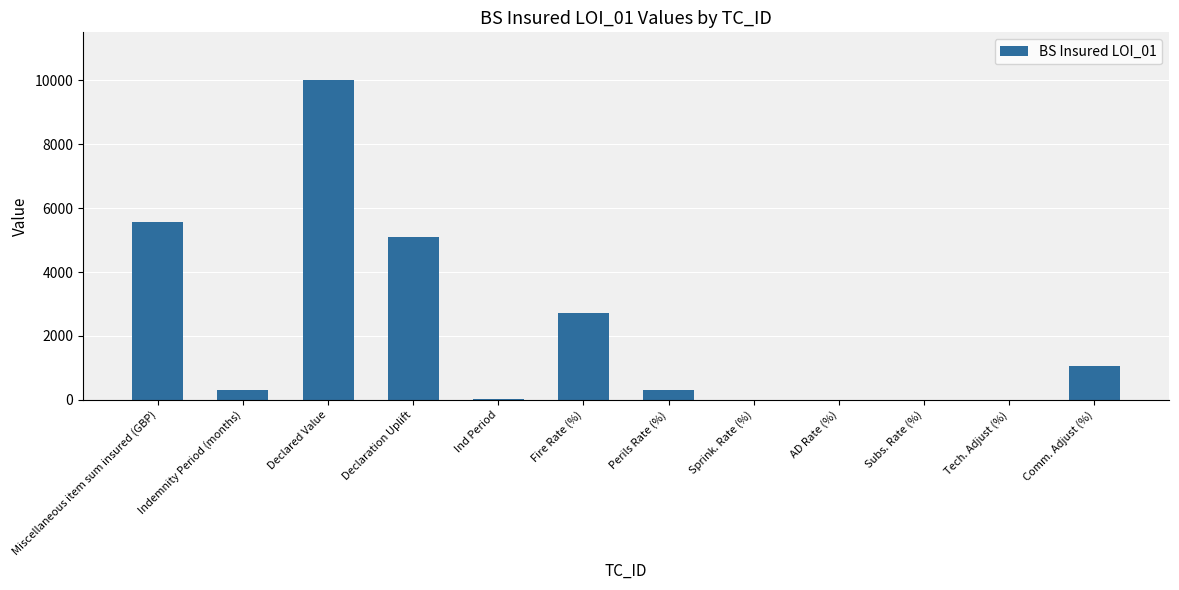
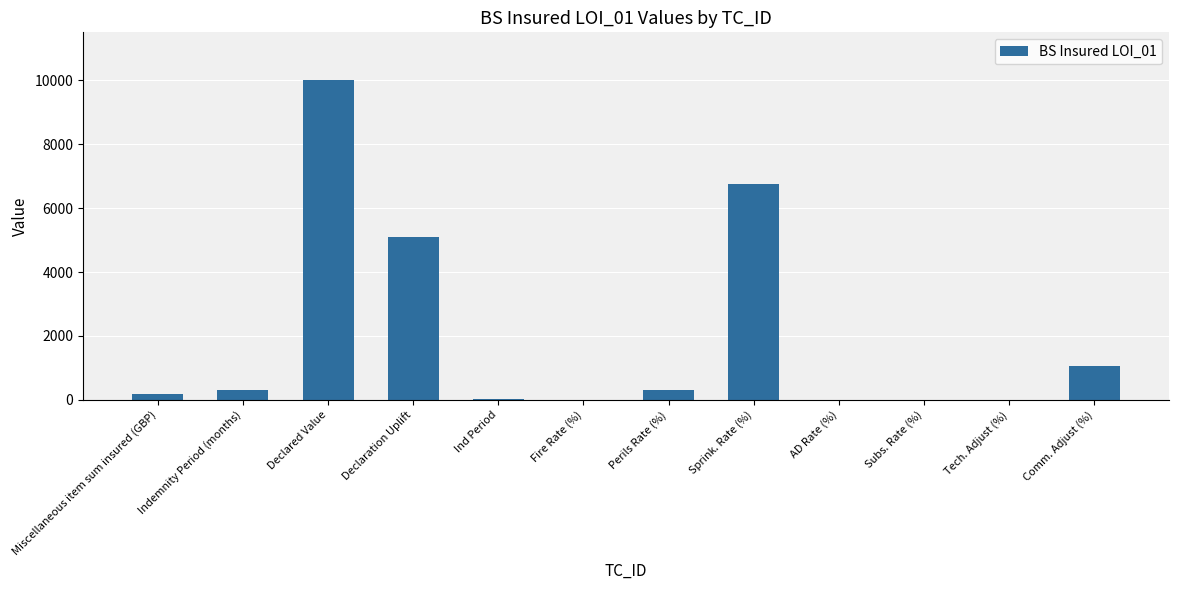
Miscellaneous item sum insured (GBP): 5600 -> 200
Fire Rate (%): 2700 -> 0
Sprink. Rate (%): 0 -> 6800
